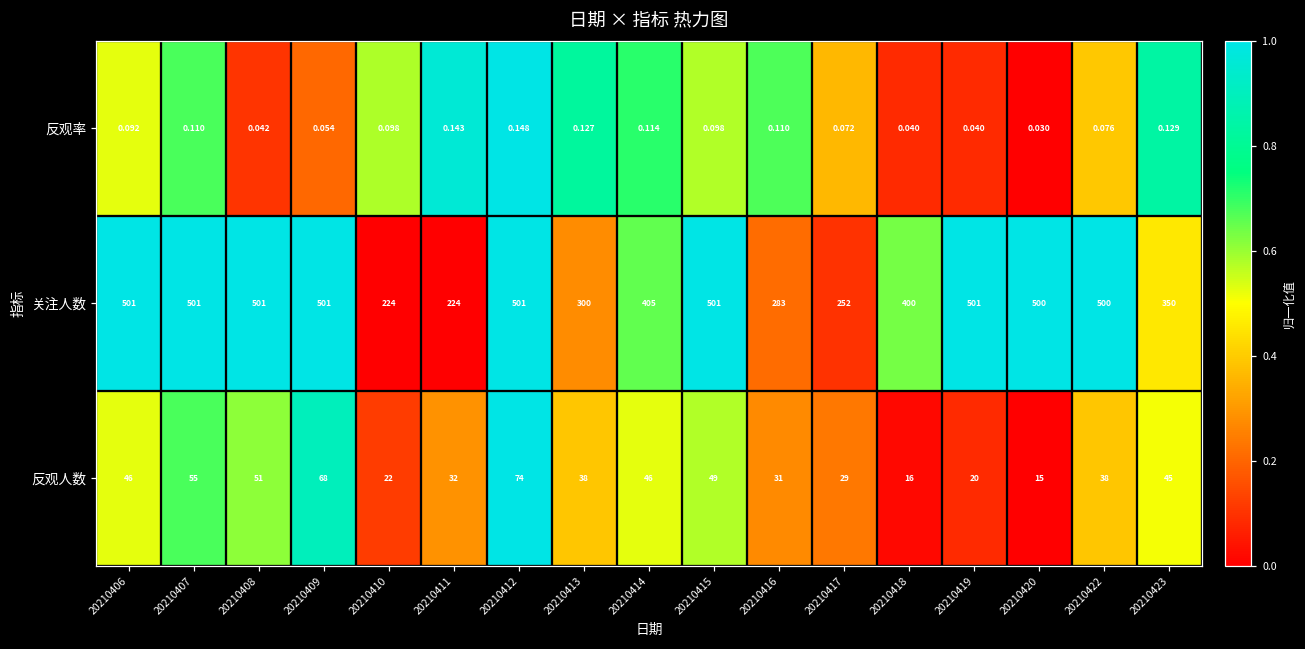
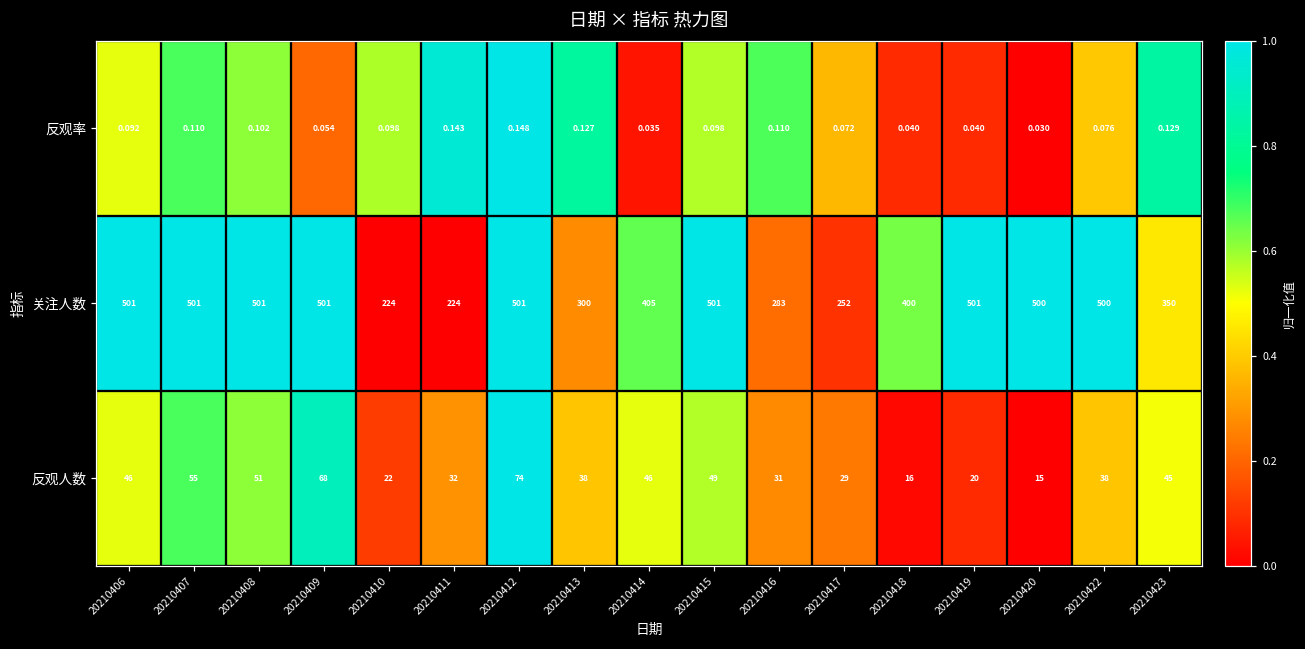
反观率, 20210408: 0.042 -> 0.102
反观率, 20210414: 0.114 -> 0.035
